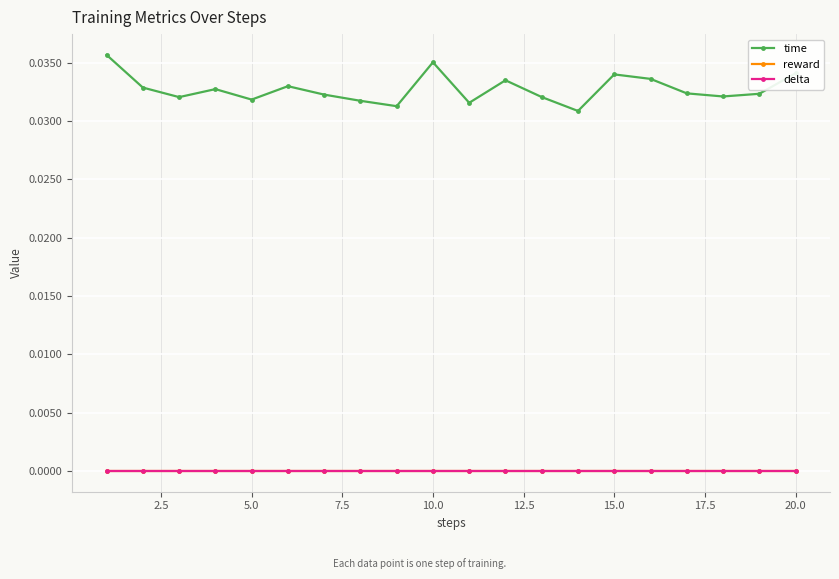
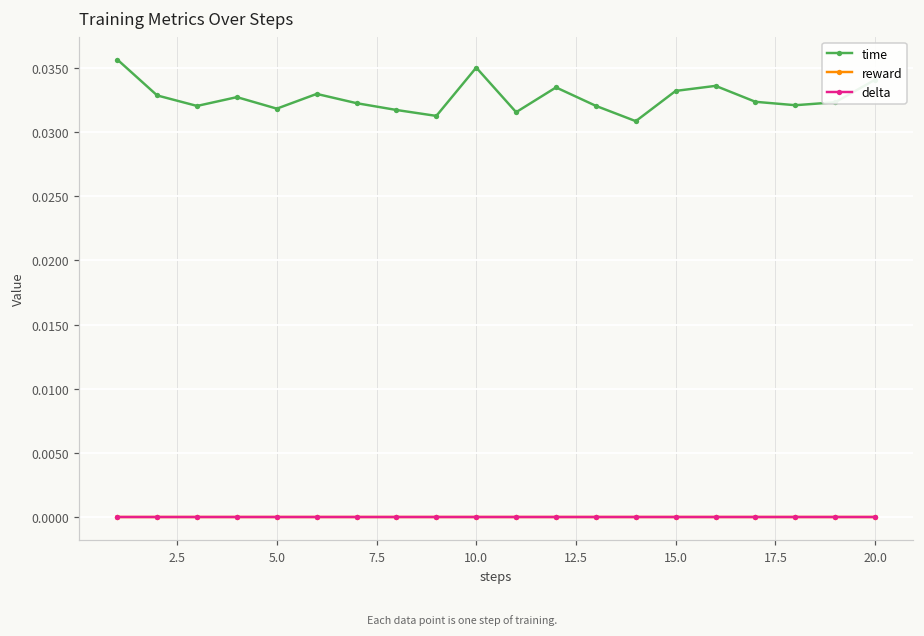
time, 15.0: 0.0340 -> 0.0332
